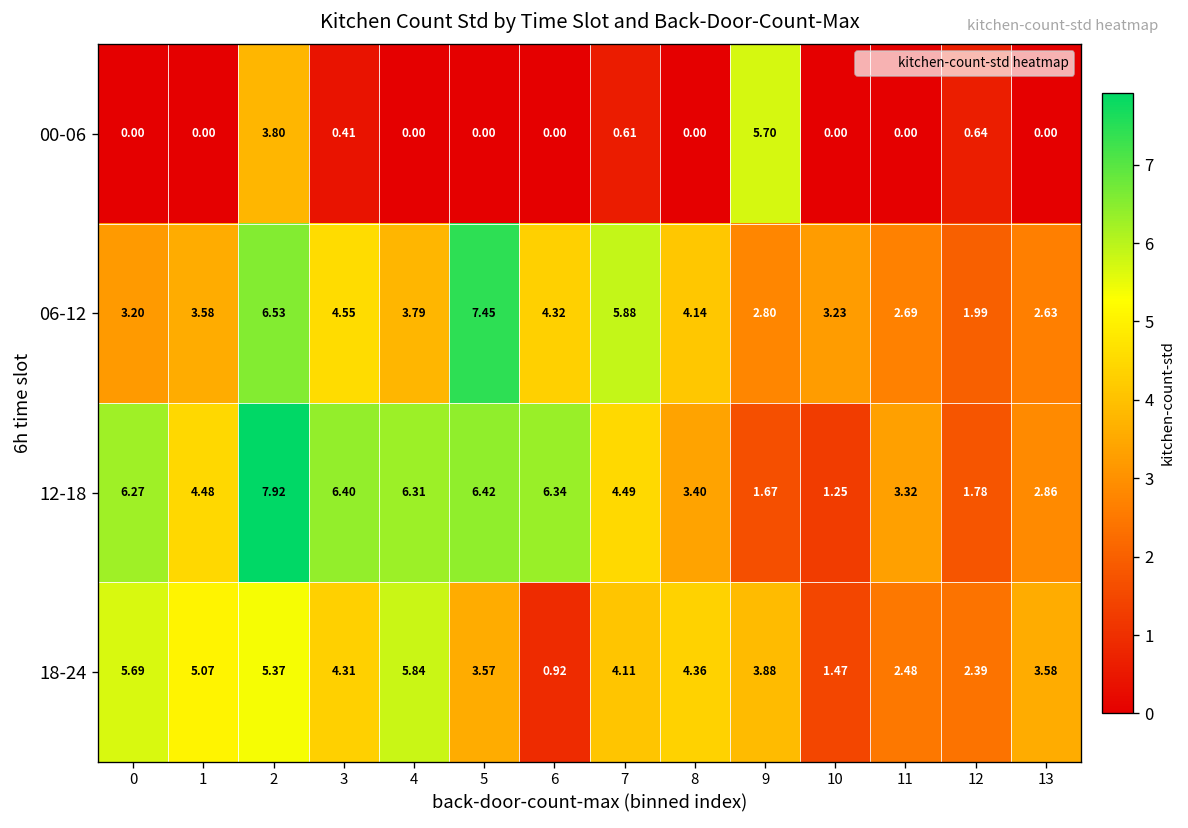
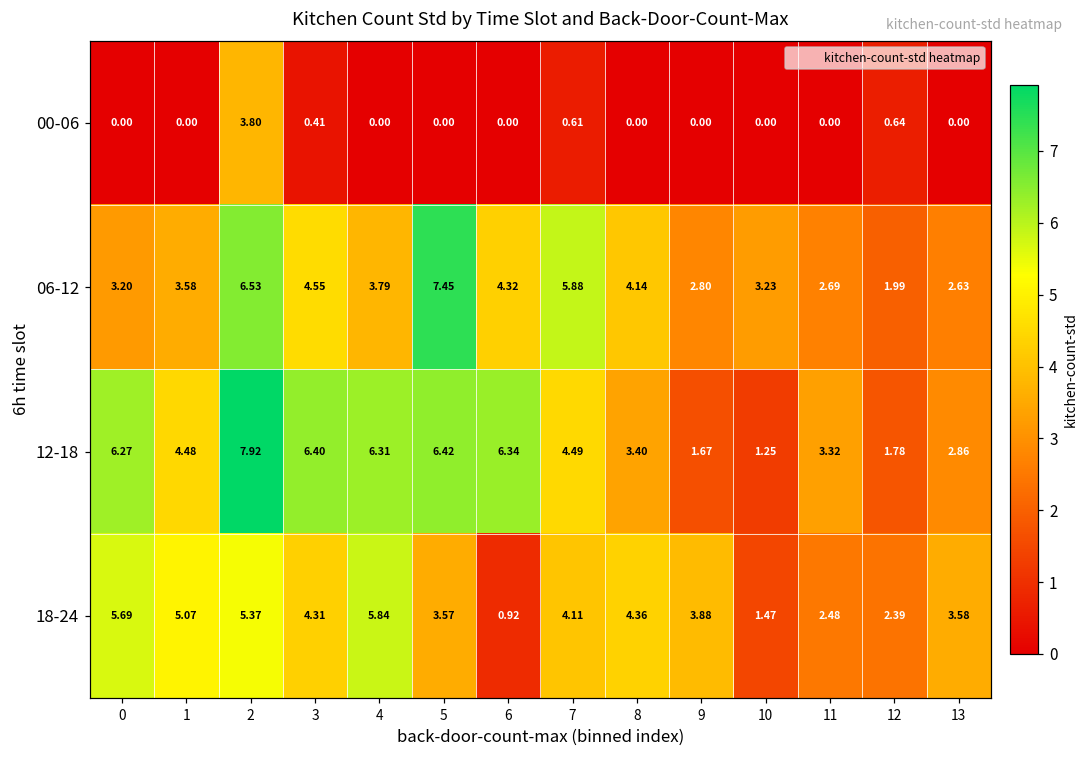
00-06, 9: 5.70 -> 0.00
